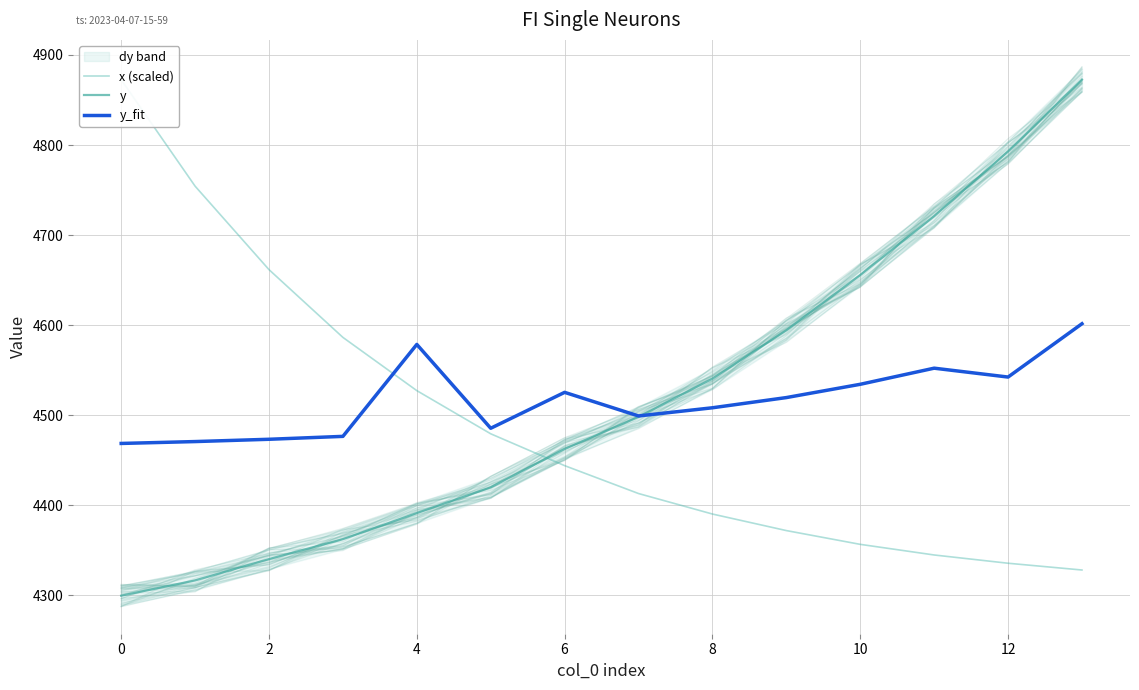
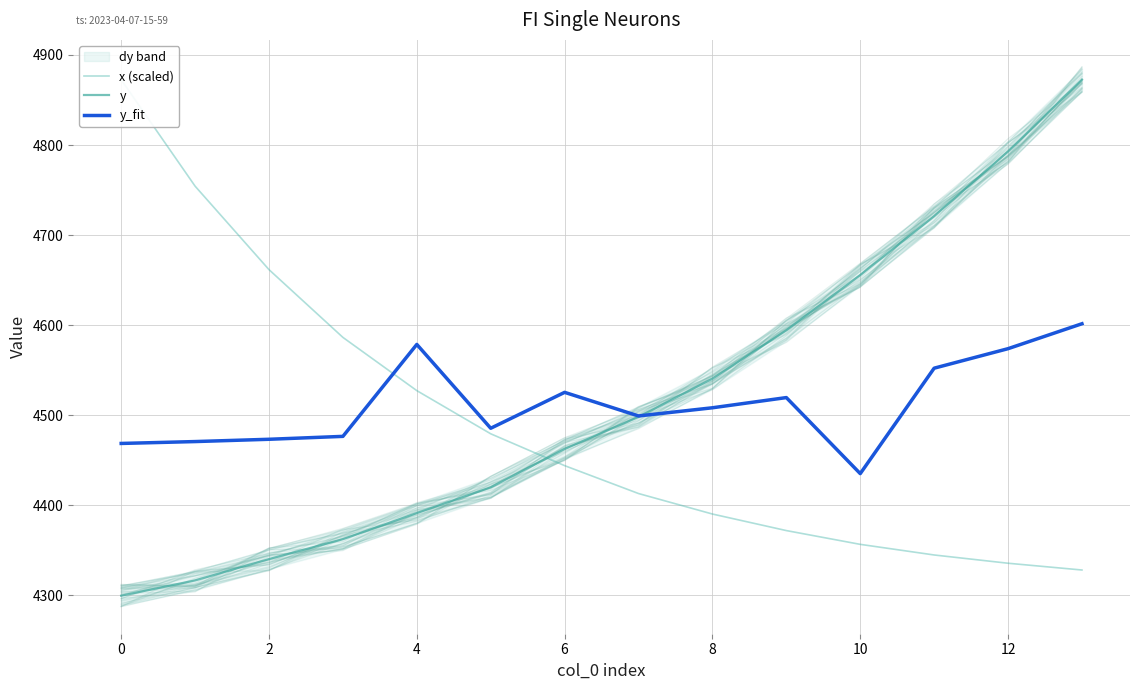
y_fit, 10: 4530 -> 4440
y_fit, 12: 4540 -> 4570
